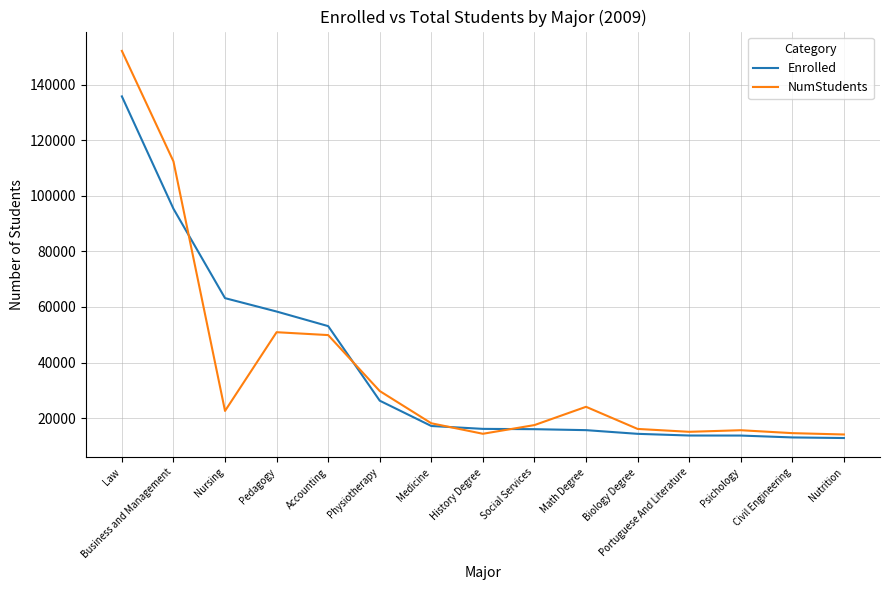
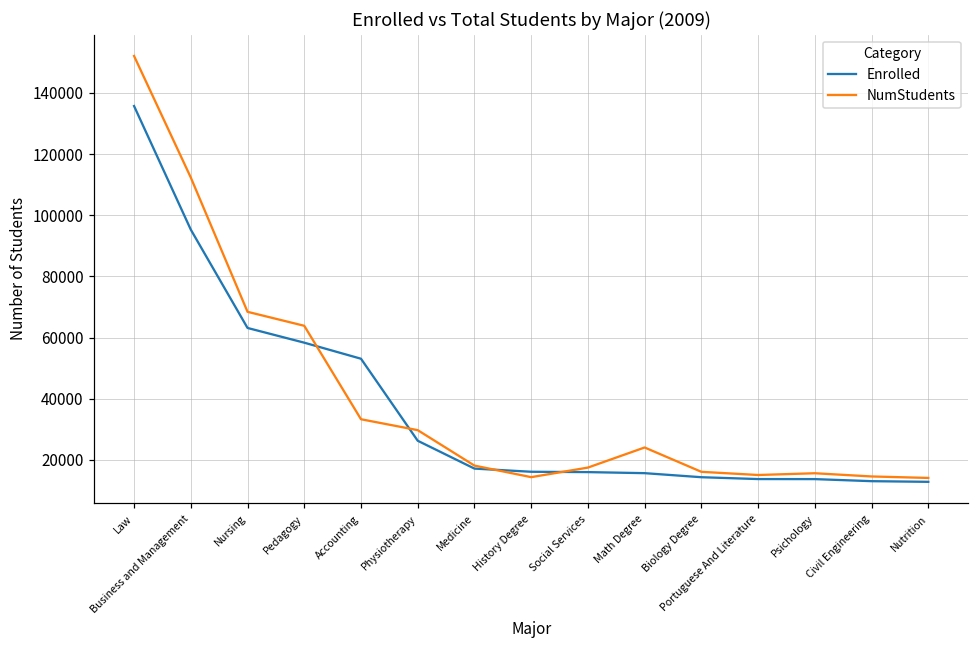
NumStudents, Nursing: 23000 -> 68000
NumStudents, Pedagogy: 51000 -> 64000
NumStudents, Accounting: 50000 -> 33000
